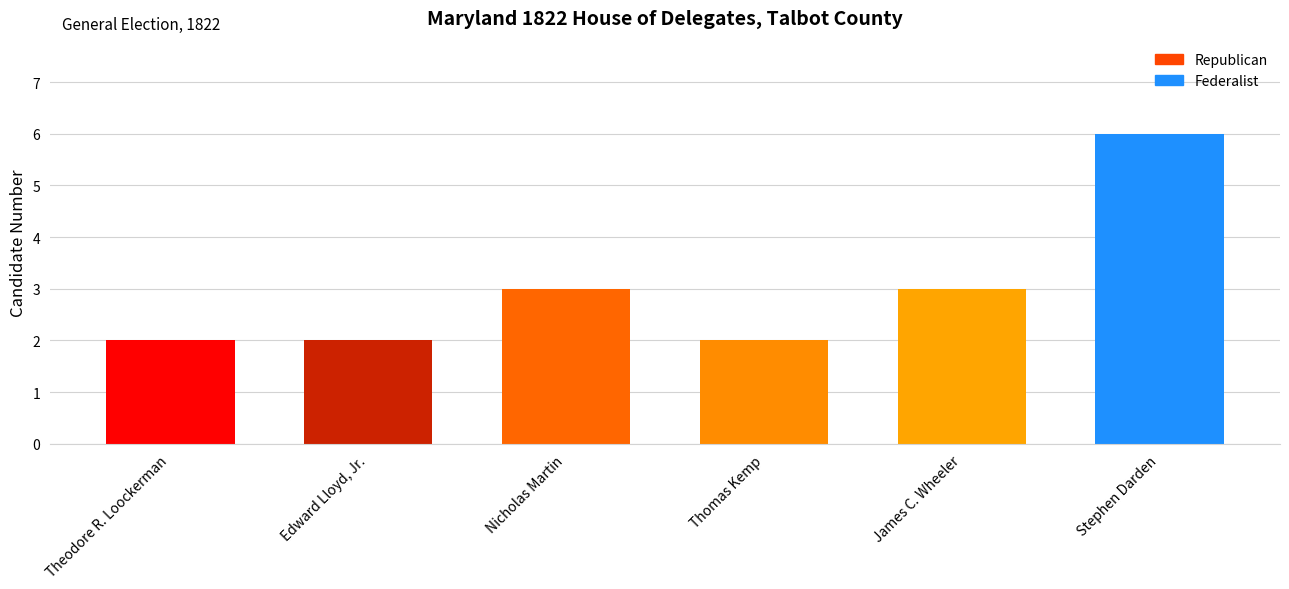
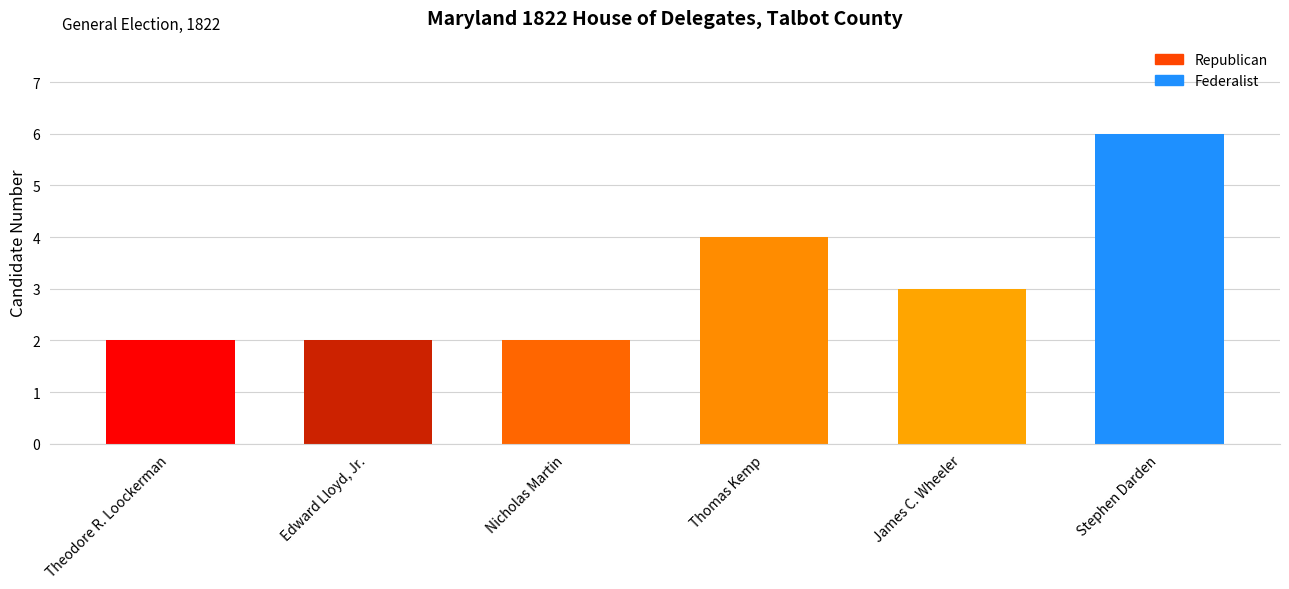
Nicholas Martin: 3 -> 2
Thomas Kemp: 2 -> 4
